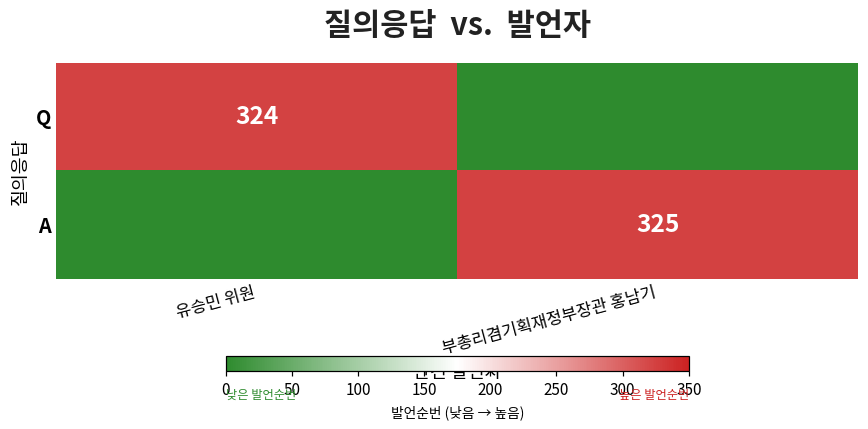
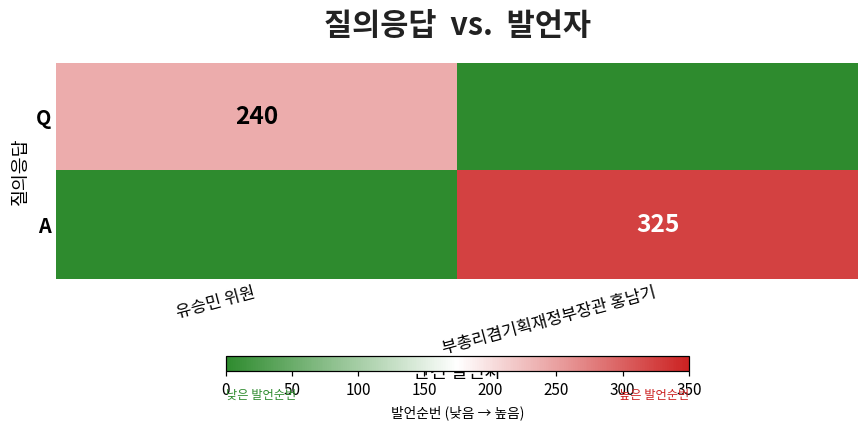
Q, 유승민 위원: 324 -> 240
